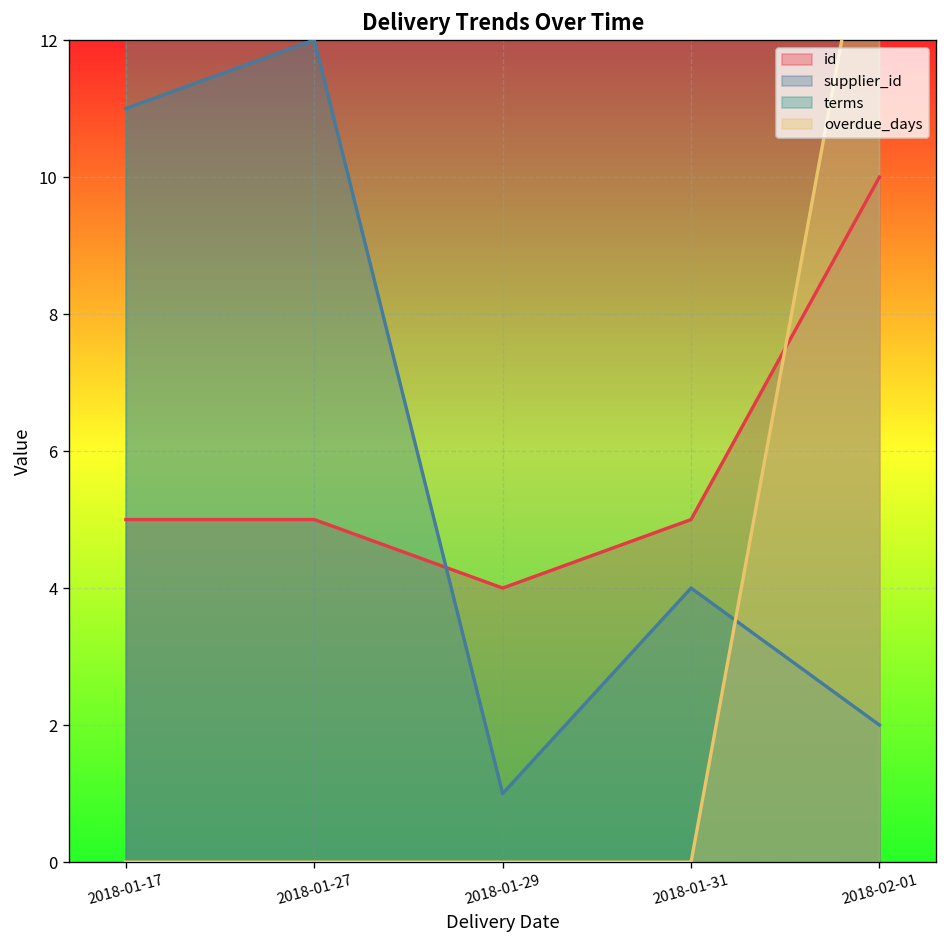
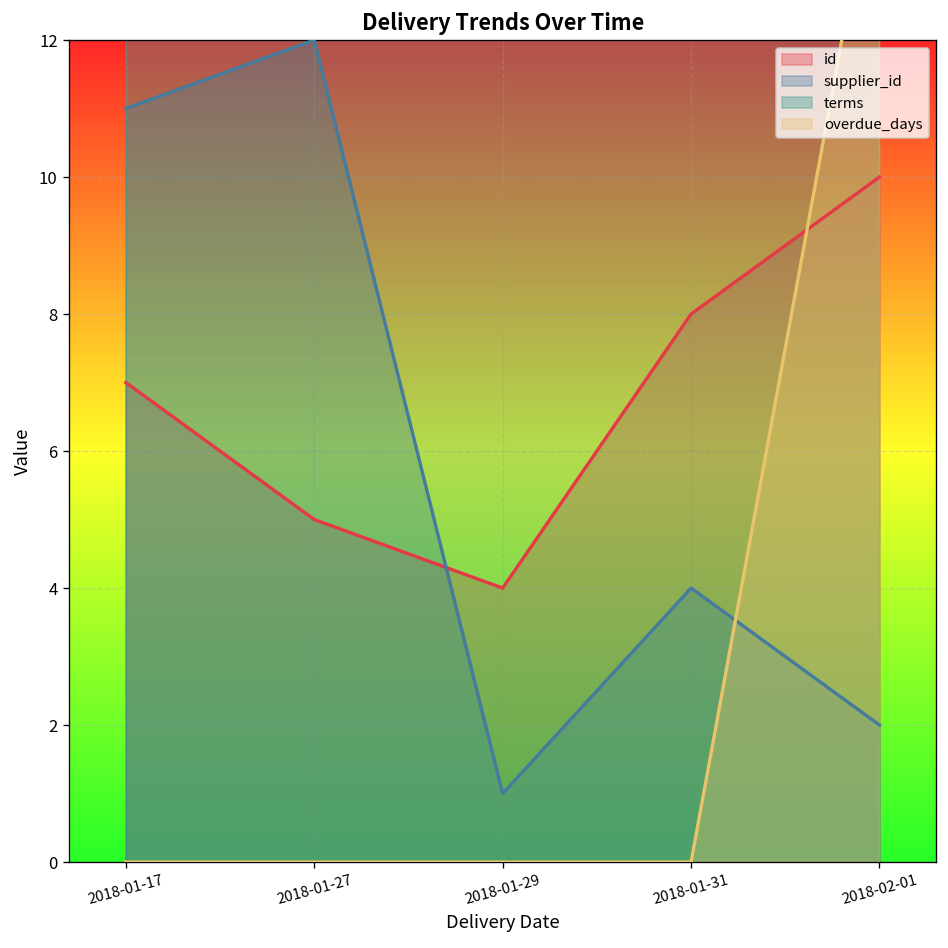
id, 2018-01-17: 5 -> 7
id, 2018-01-31: 5 -> 8
